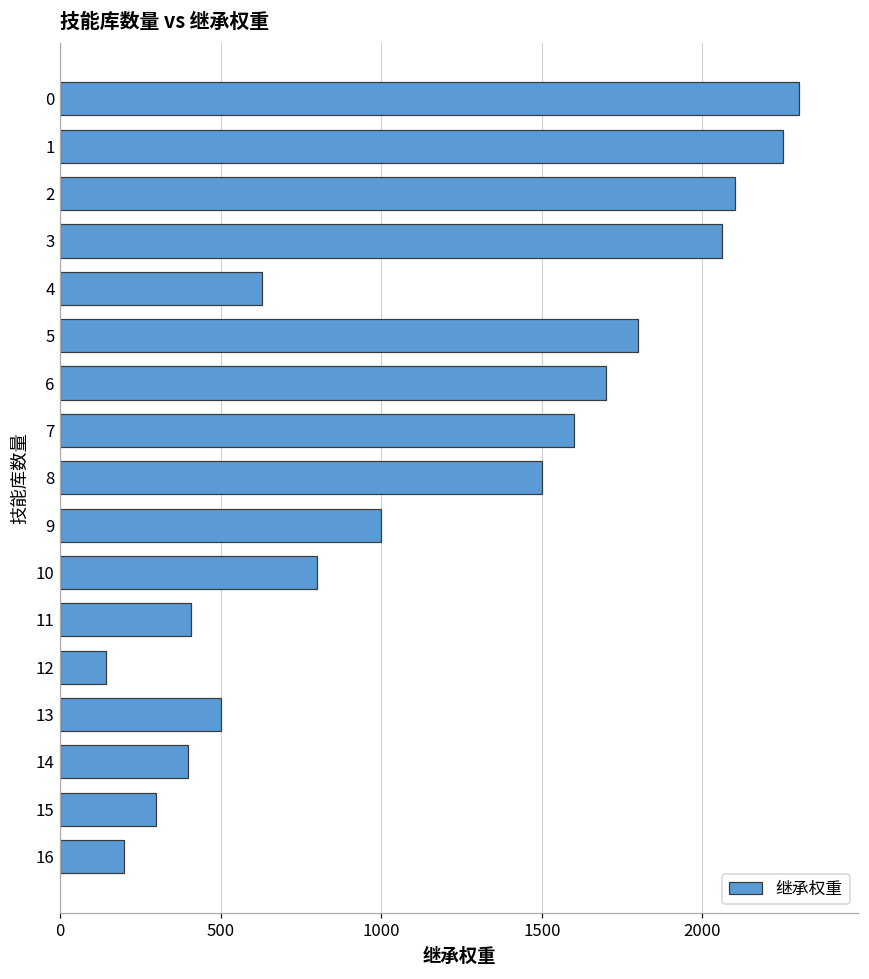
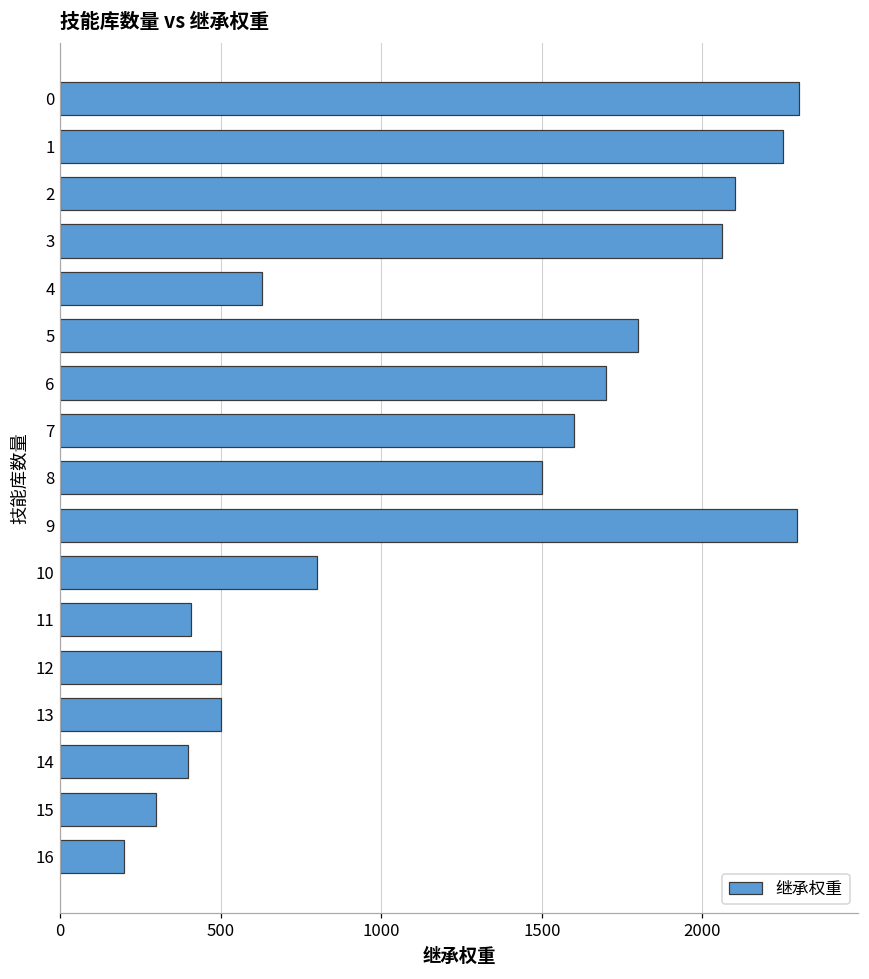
9: 1000 -> 2290
12: 140 -> 500
